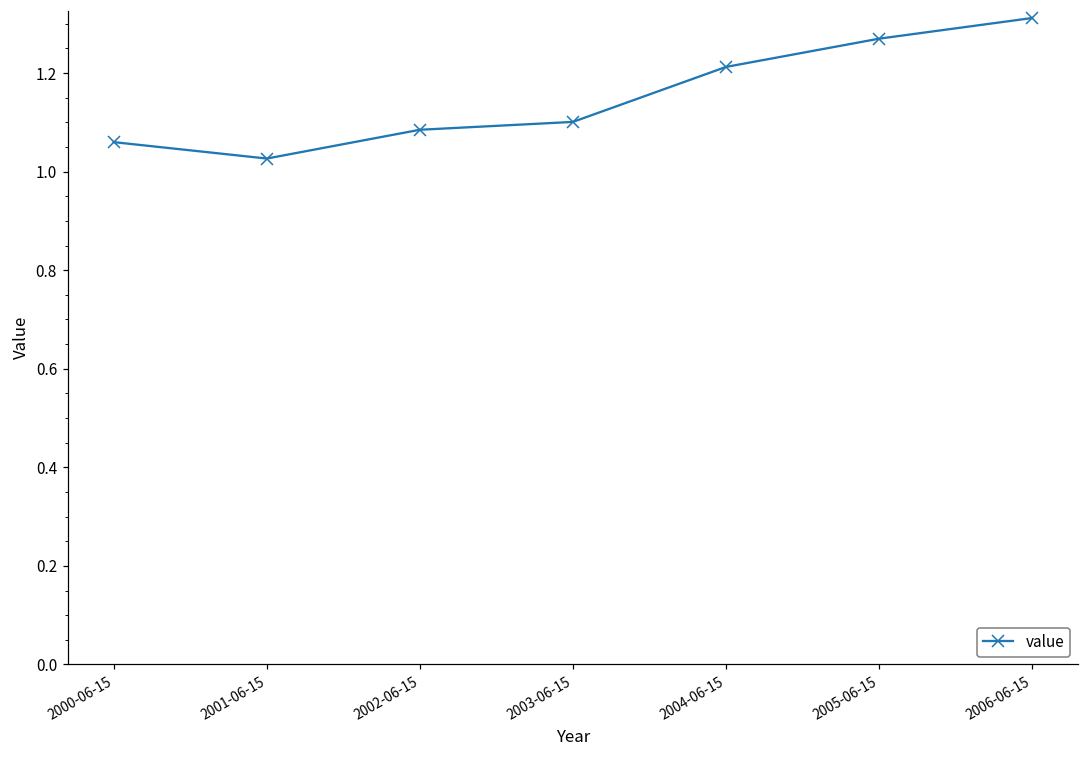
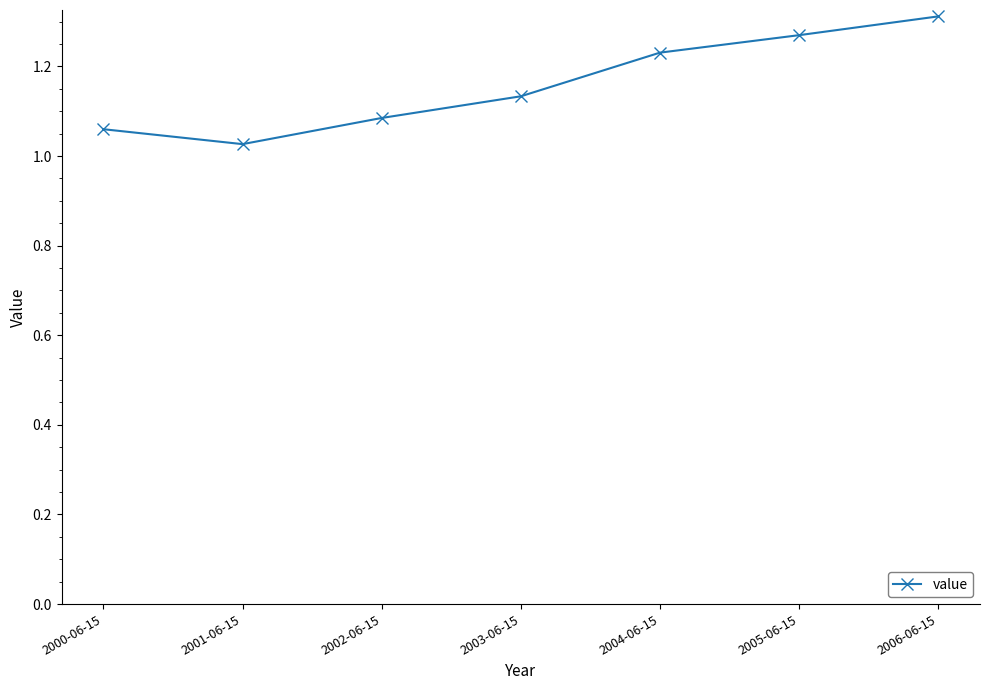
2003-06-15: 1.10 -> 1.13
2004-06-15: 1.21 -> 1.23
